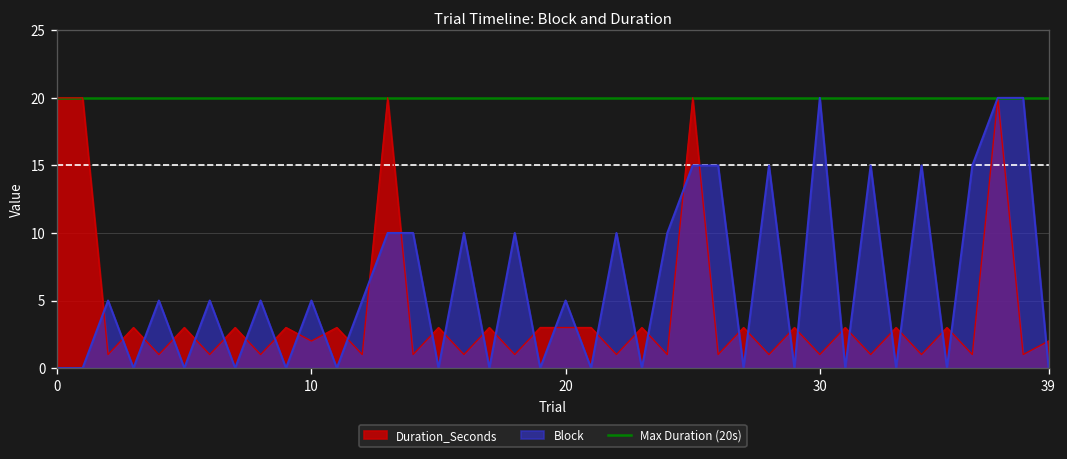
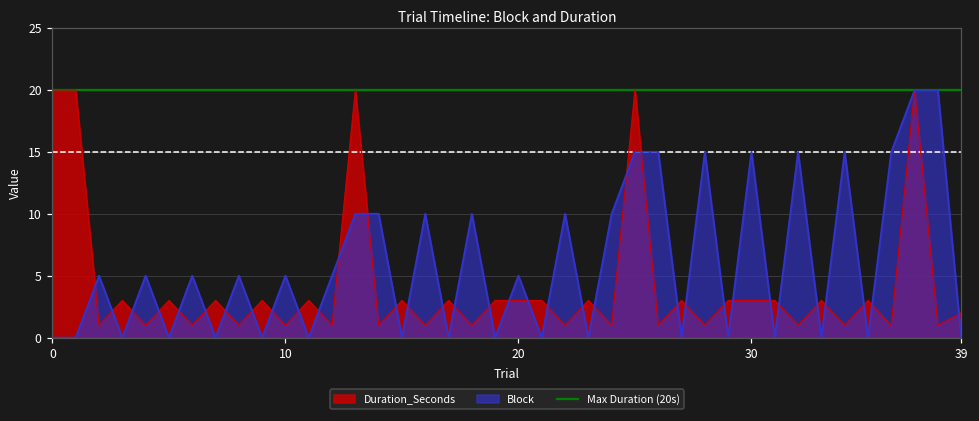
Duration_Seconds, 10: 2 -> 1
Duration_Seconds, 30: 1 -> 3
Block, 30: 20.0 -> 15.0
